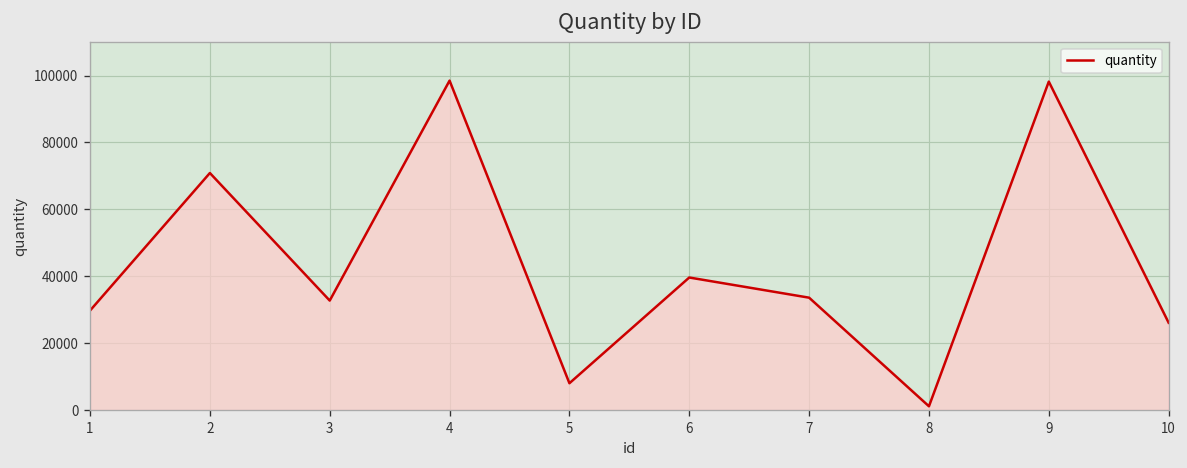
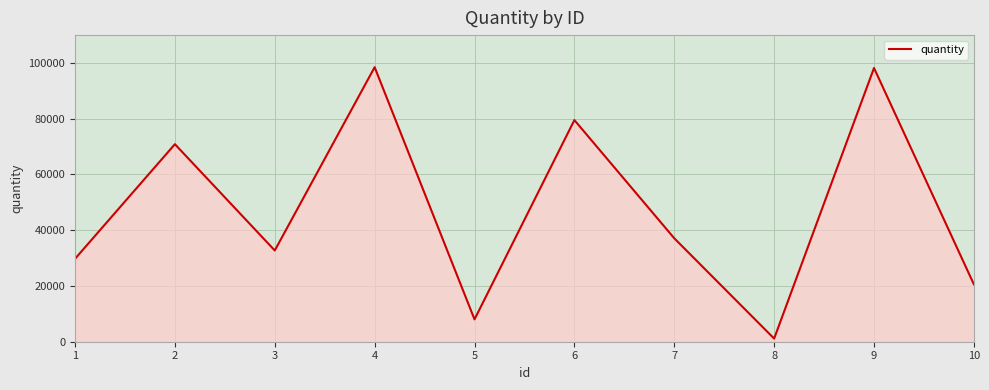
6: 40000 -> 80000
7: 34000 -> 37000
10: 26000 -> 21000
